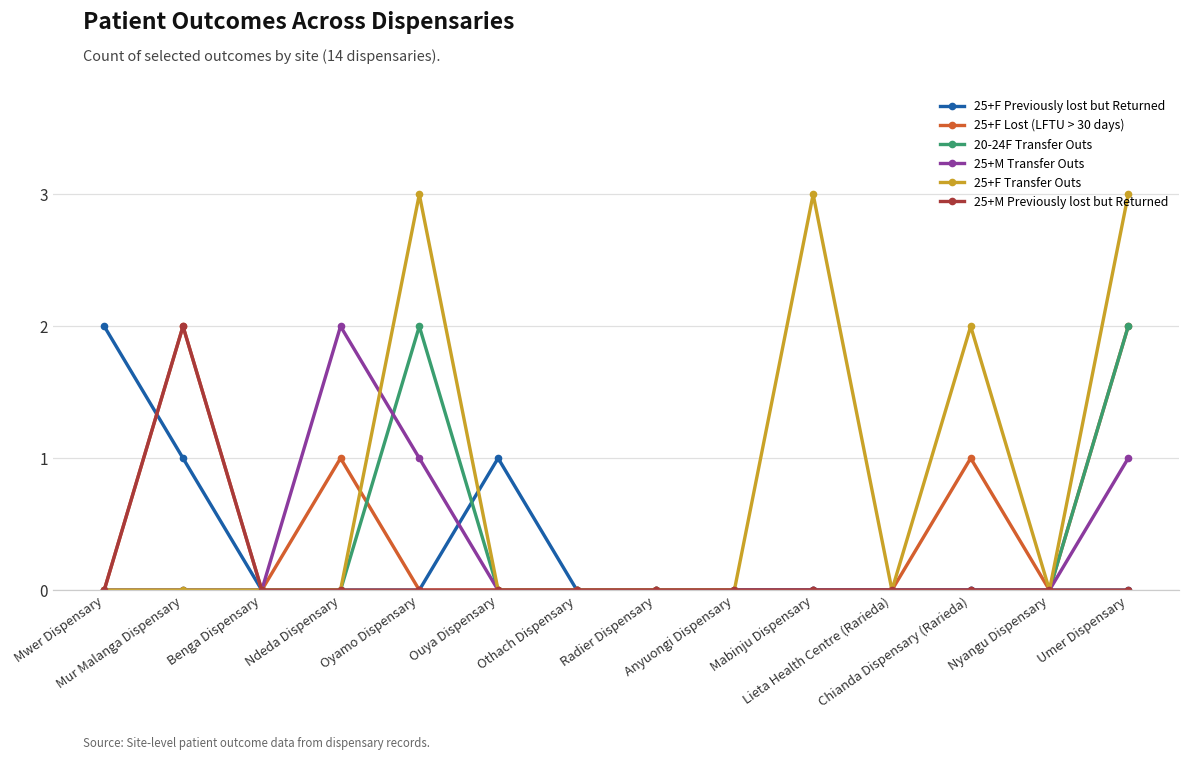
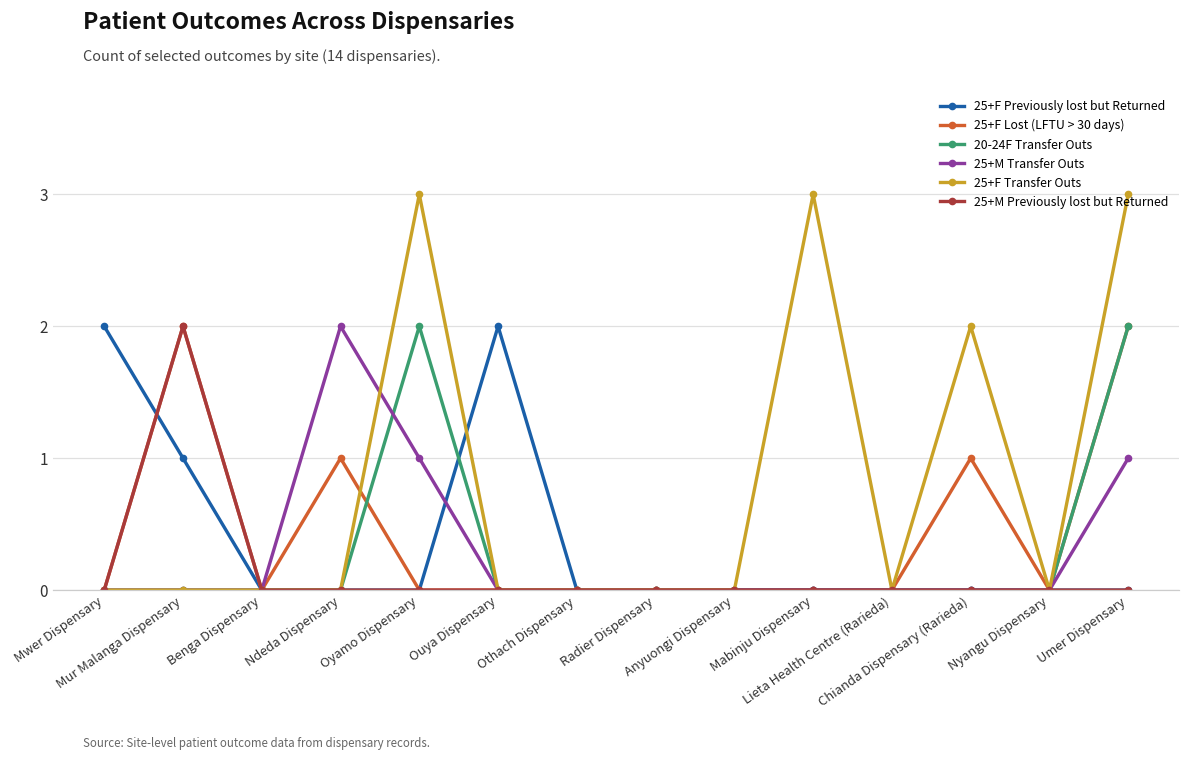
25+F Previously lost but Returned, Ouya Dispensary: 1 -> 2
